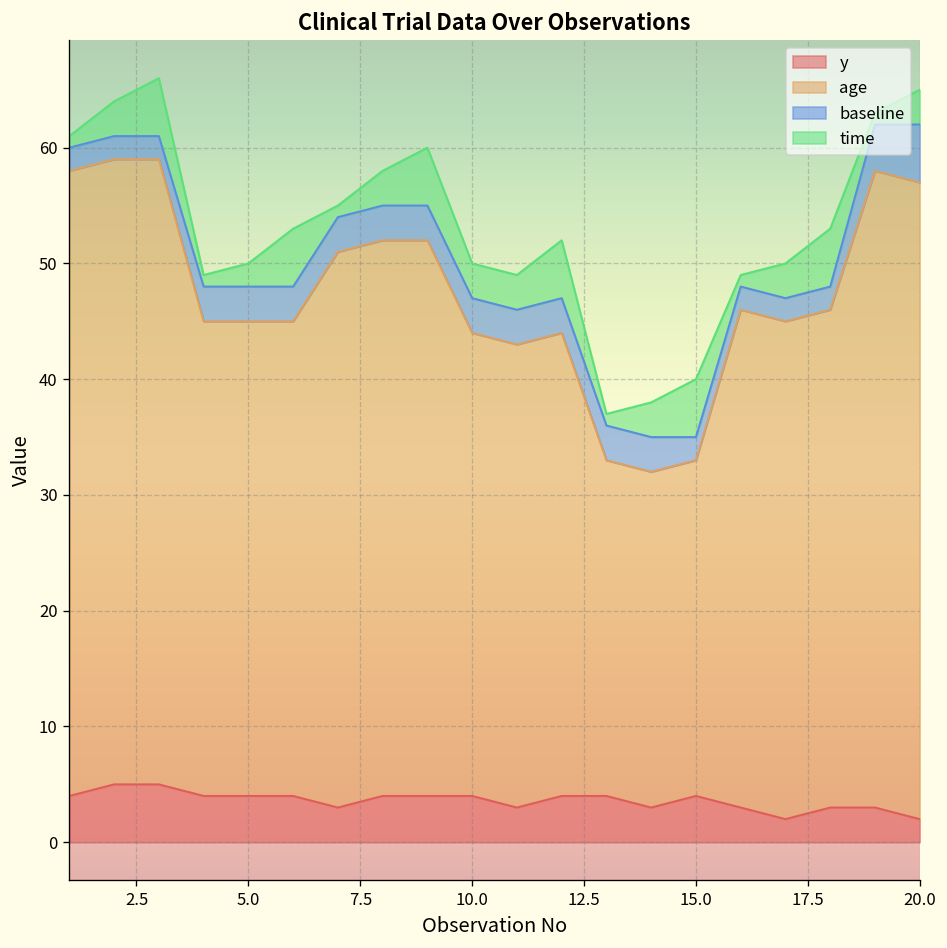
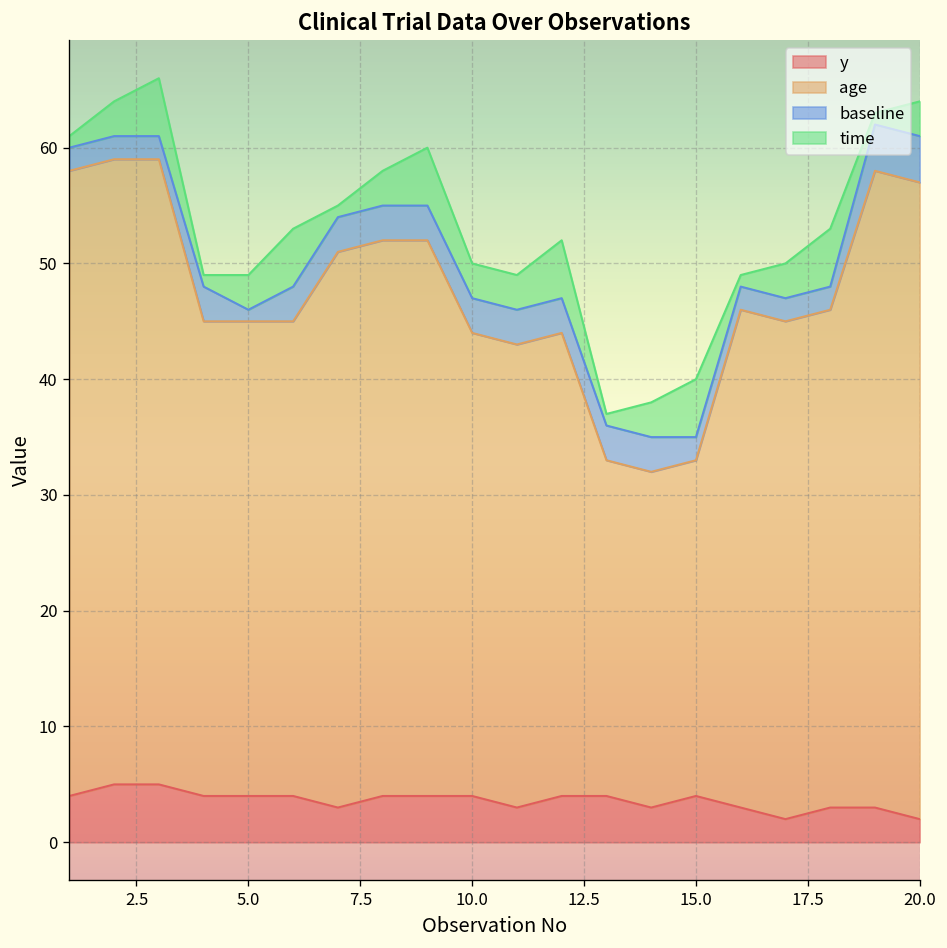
baseline, 5.0: 3 -> 1
time, 5.0: 2 -> 3
baseline, 20.0: 5 -> 4
